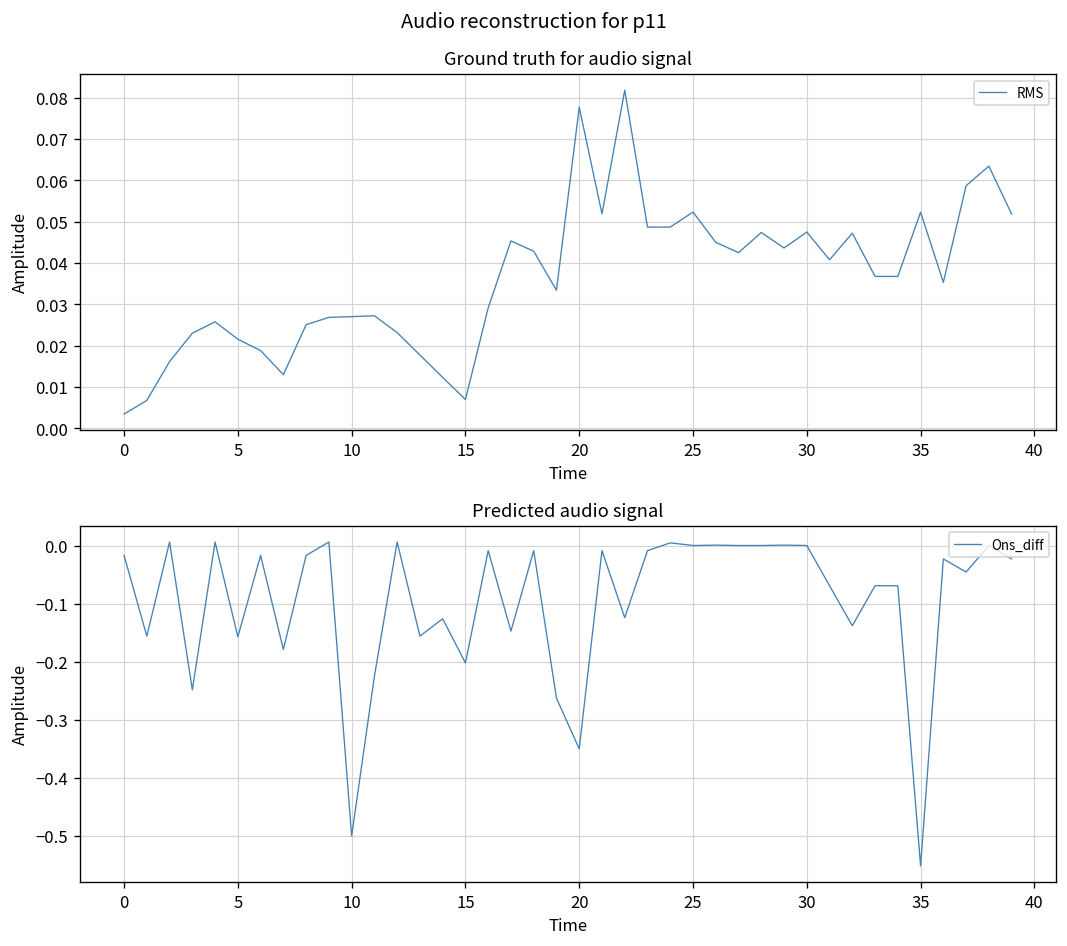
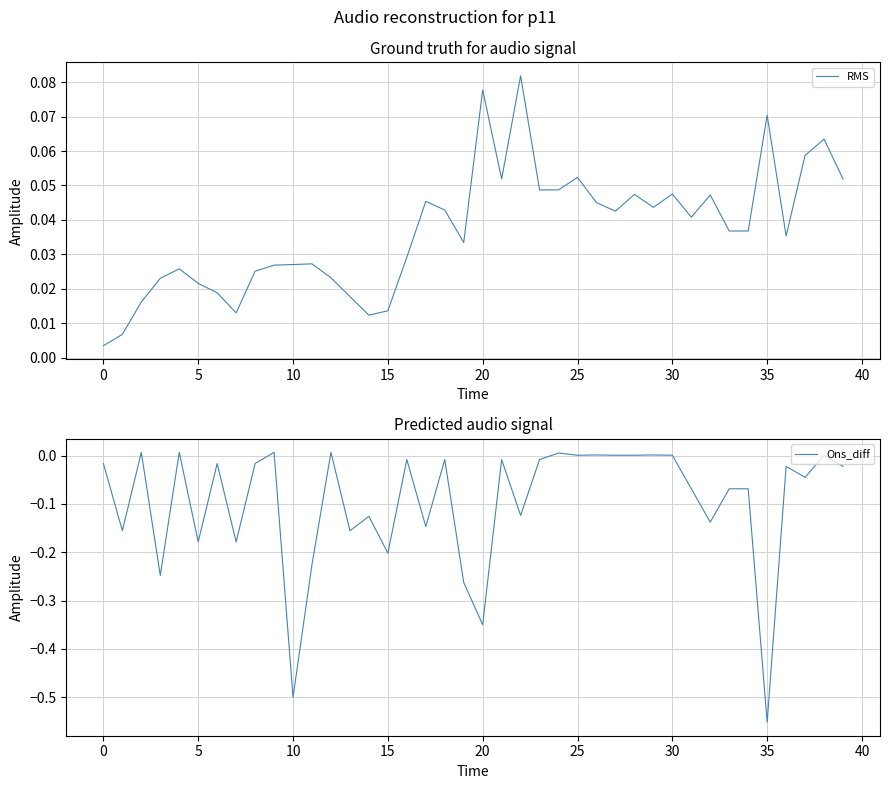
Ground truth for audio signal, 15: 0.007 -> 0.014
Ground truth for audio signal, 35: 0.052 -> 0.070
Predicted audio signal, 5: -0.16 -> -0.18
